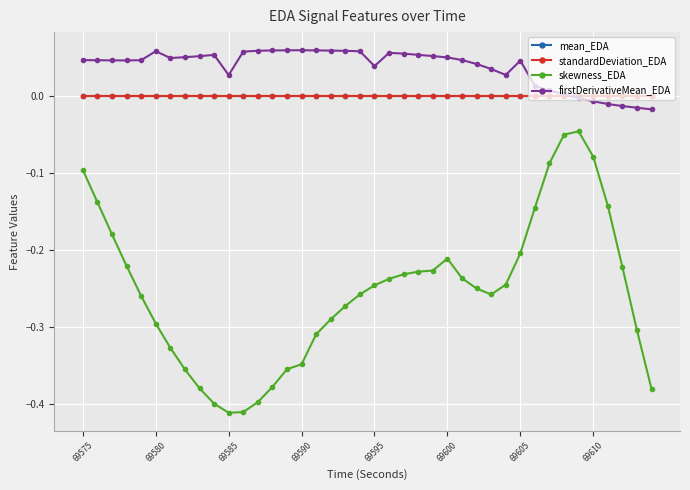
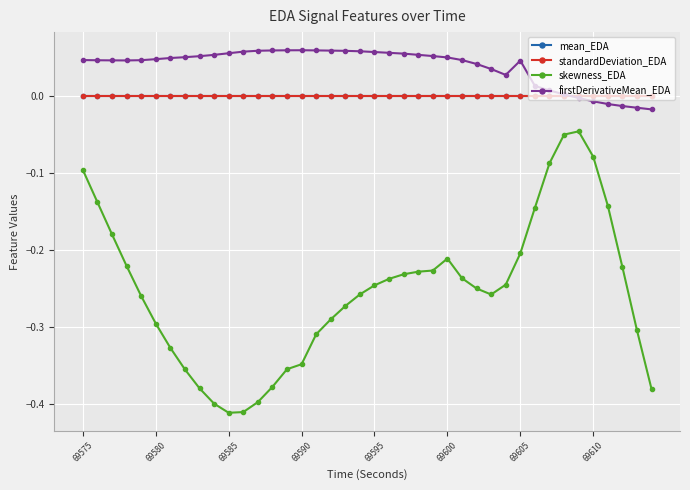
firstDerivativeMean_EDA, 69580: 0.06 -> 0.05
firstDerivativeMean_EDA, 69585: 0.03 -> 0.06
firstDerivativeMean_EDA, 69595: 0.04 -> 0.06
